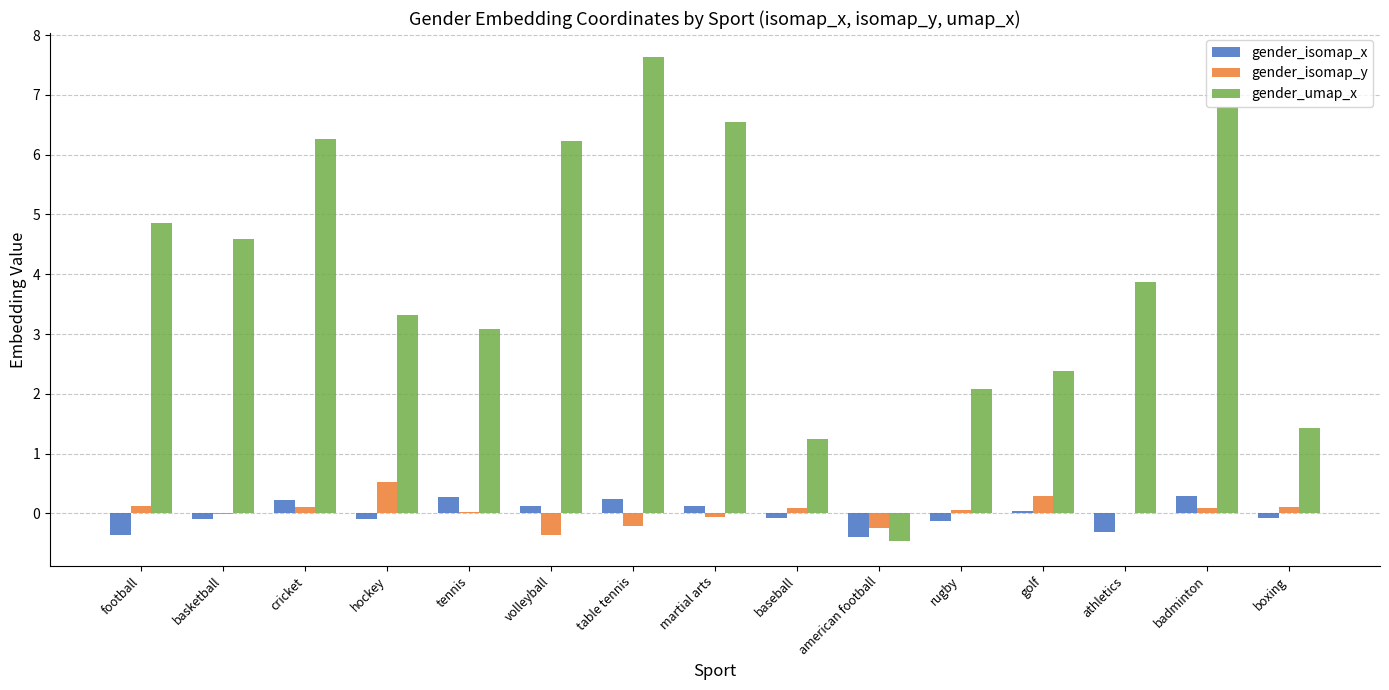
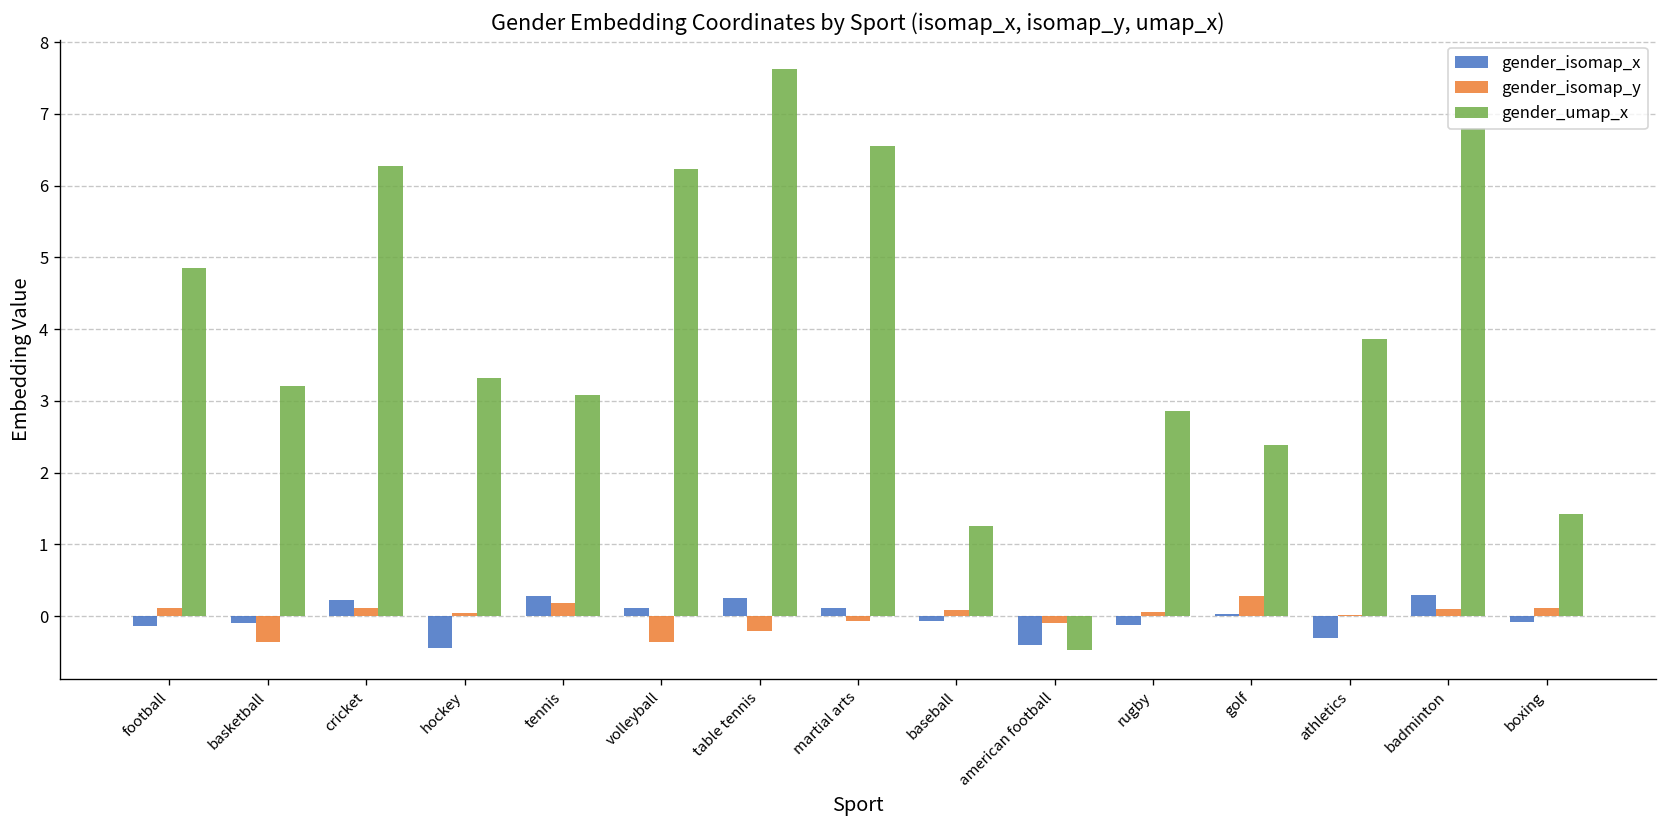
gender_isomap_x, football: -0.4 -> -0.1
gender_isomap_y, basketball: 0.0 -> -0.4
gender_umap_x, basketball: 4.6 -> 3.2
gender_isomap_x, hockey: -0.1 -> -0.4
gender_isomap_y, hockey: 0.5 -> 0.0
gender_isomap_y, tennis: 0.0 -> 0.2
gender_isomap_y, american football: -0.3 -> -0.1
gender_umap_x, rugby: 2.1 -> 2.9
